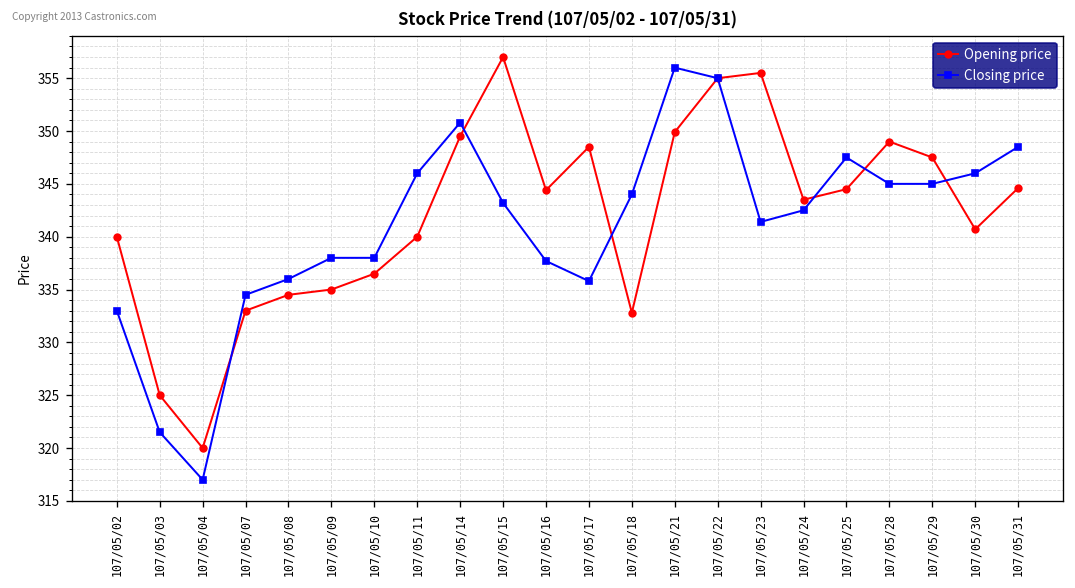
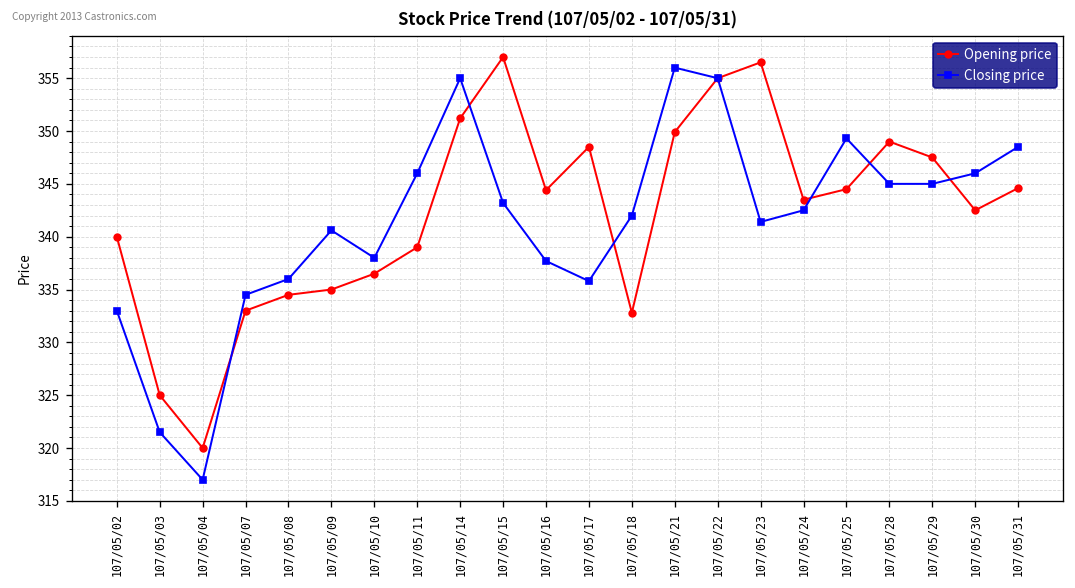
Closing price, 107/05/09: 338 -> 341
Opening price, 107/05/11: 340 -> 339
Opening price, 107/05/14: 350 -> 351
Closing price, 107/05/14: 351 -> 355
Closing price, 107/05/18: 344 -> 342
Opening price, 107/05/23: 356 -> 357
Closing price, 107/05/25: 348 -> 349
Opening price, 107/05/30: 341 -> 343
